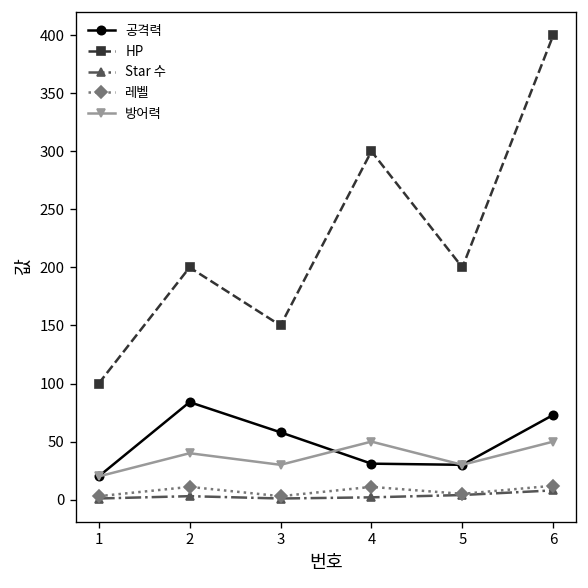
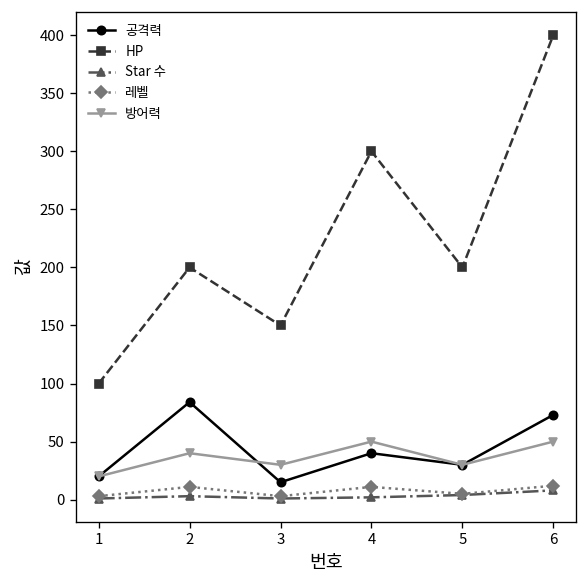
공격력, 3: 60 -> 20
공격력, 4: 30 -> 40
